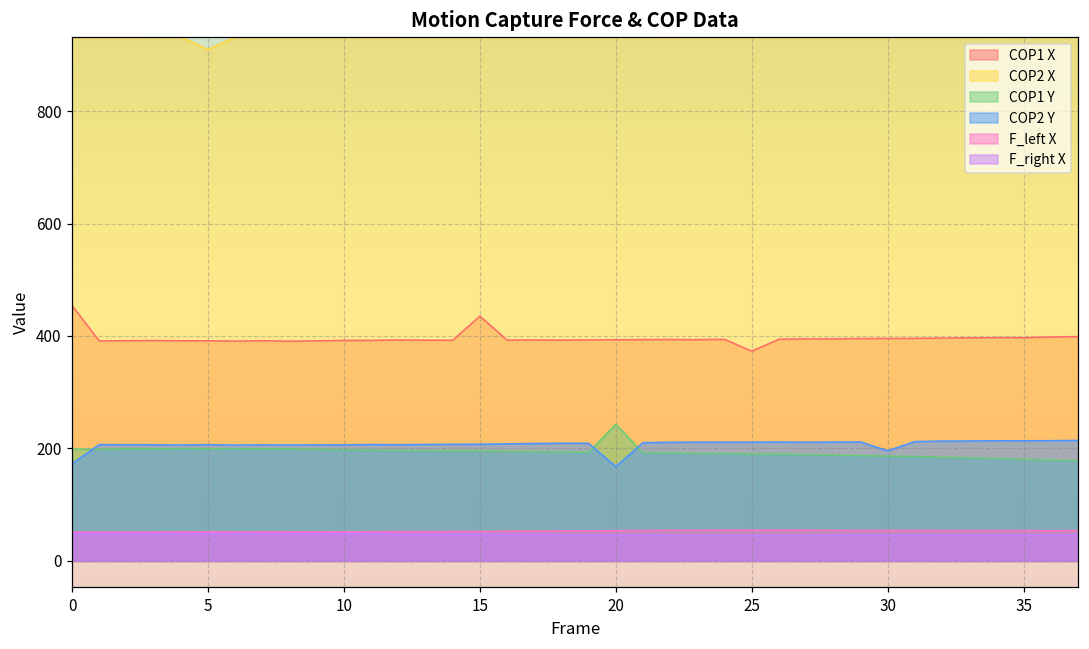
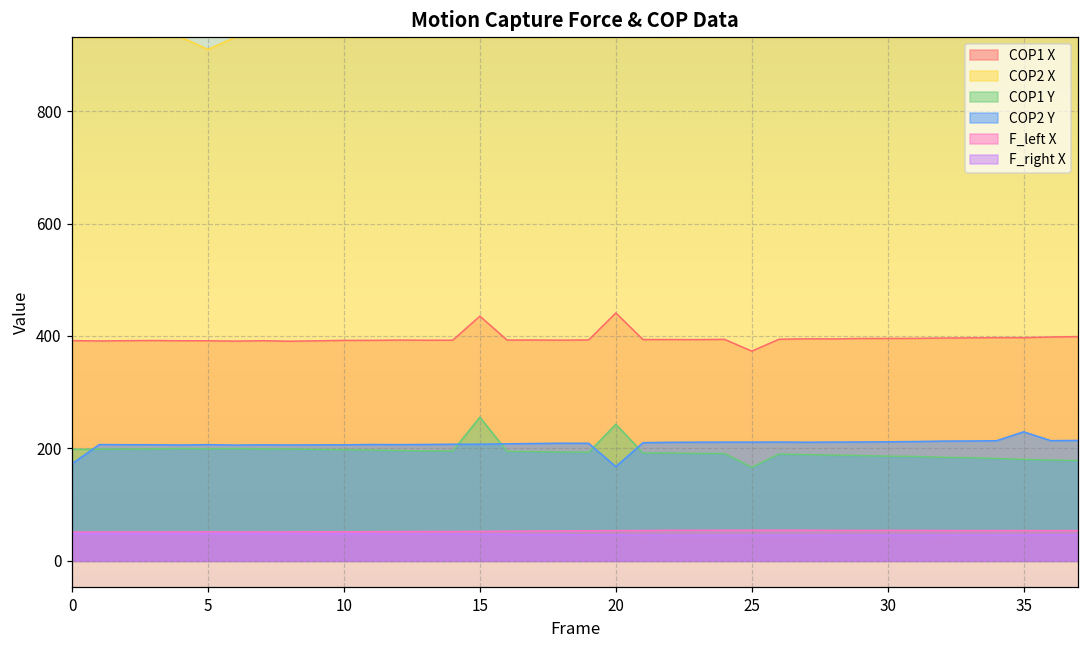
COP1 X, 0: 450 -> 390
COP1 Y, 15: 200 -> 260
COP1 X, 20: 390 -> 440
COP1 Y, 25: 190 -> 170
COP2 Y, 30: 200 -> 210
COP2 Y, 35: 210 -> 230
